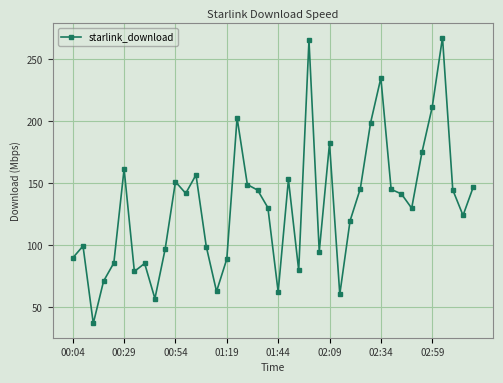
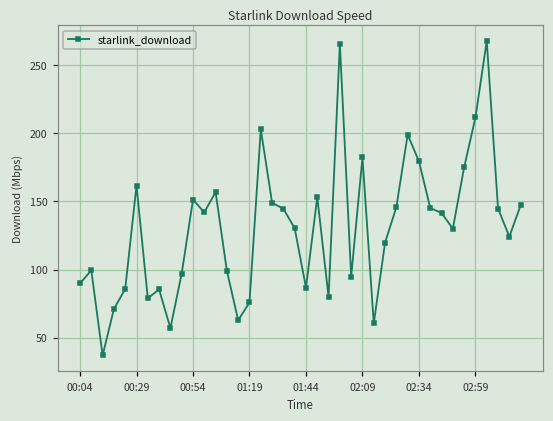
01:19: 89 -> 76
01:44: 63 -> 87
02:34: 235 -> 180
